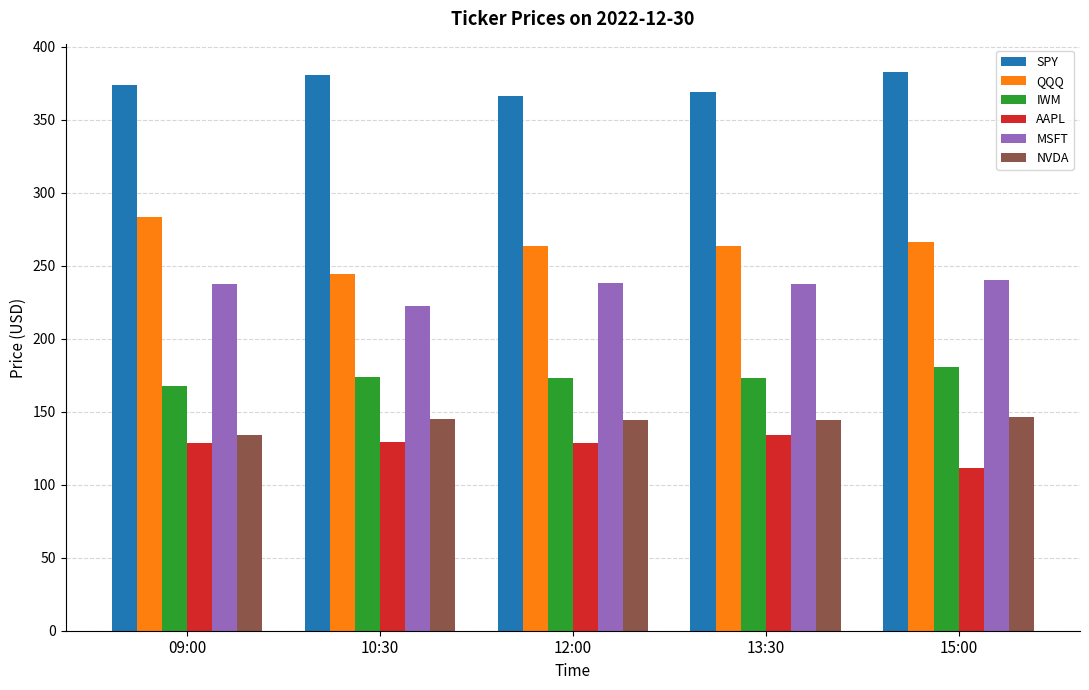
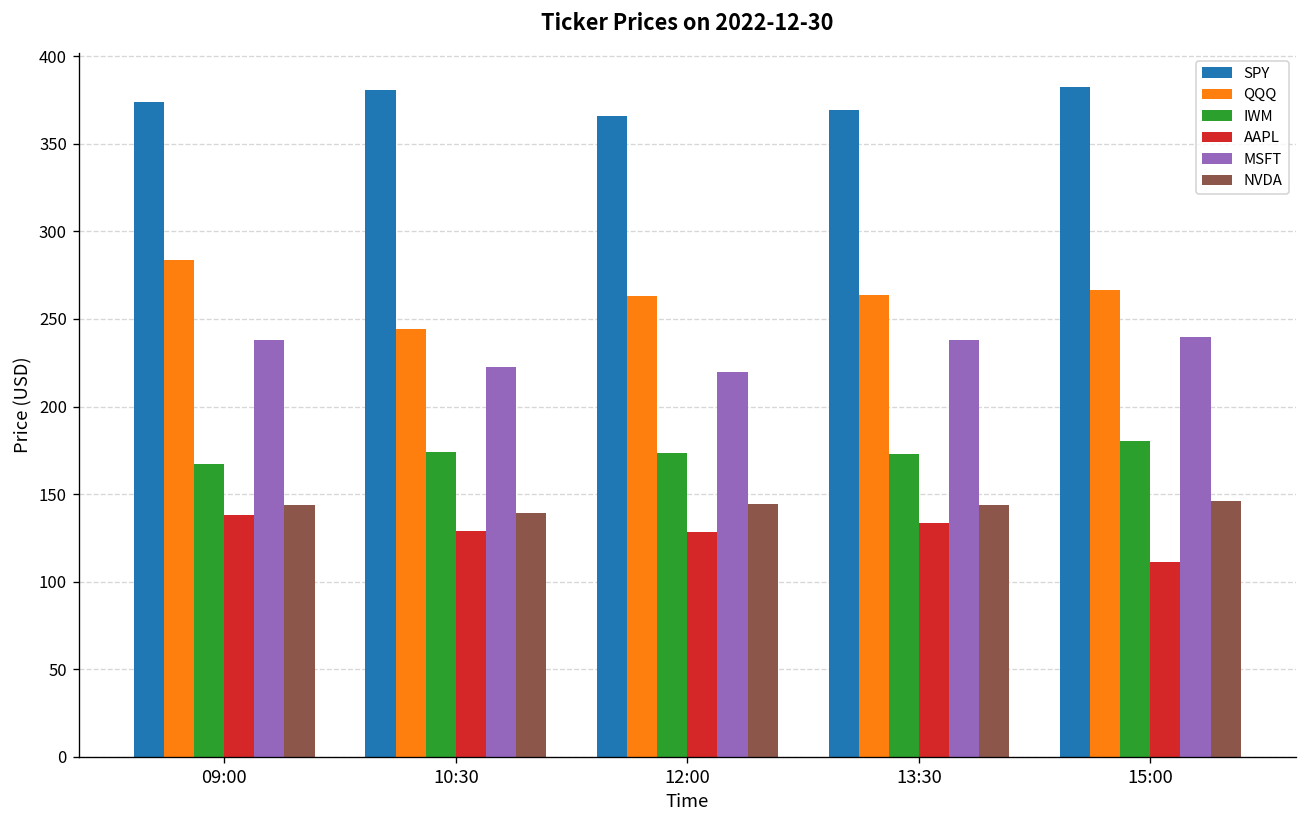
AAPL, 09:00: 128 -> 138
NVDA, 09:00: 134 -> 144
NVDA, 10:30: 145 -> 139
MSFT, 12:00: 238 -> 220
